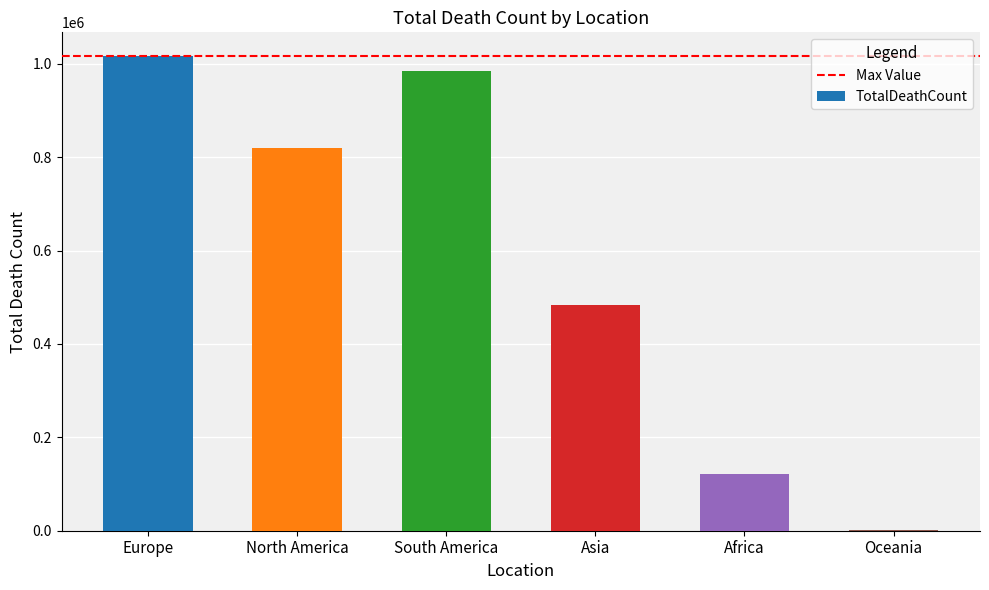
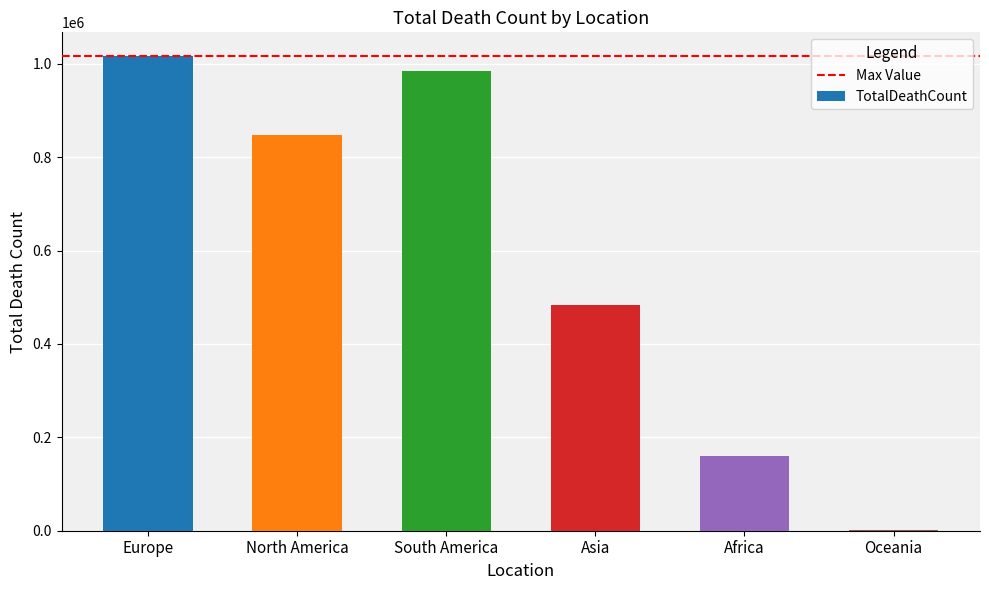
North America: 820000 -> 850000
Africa: 120000 -> 160000
